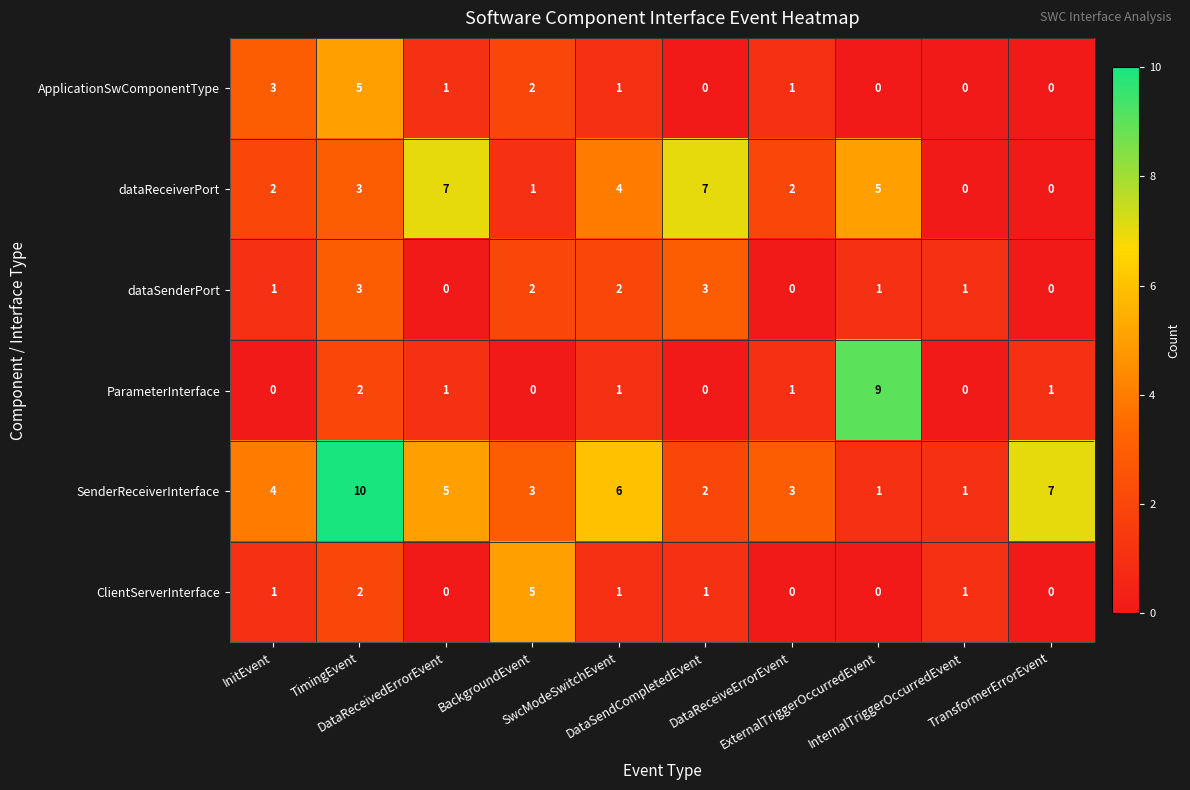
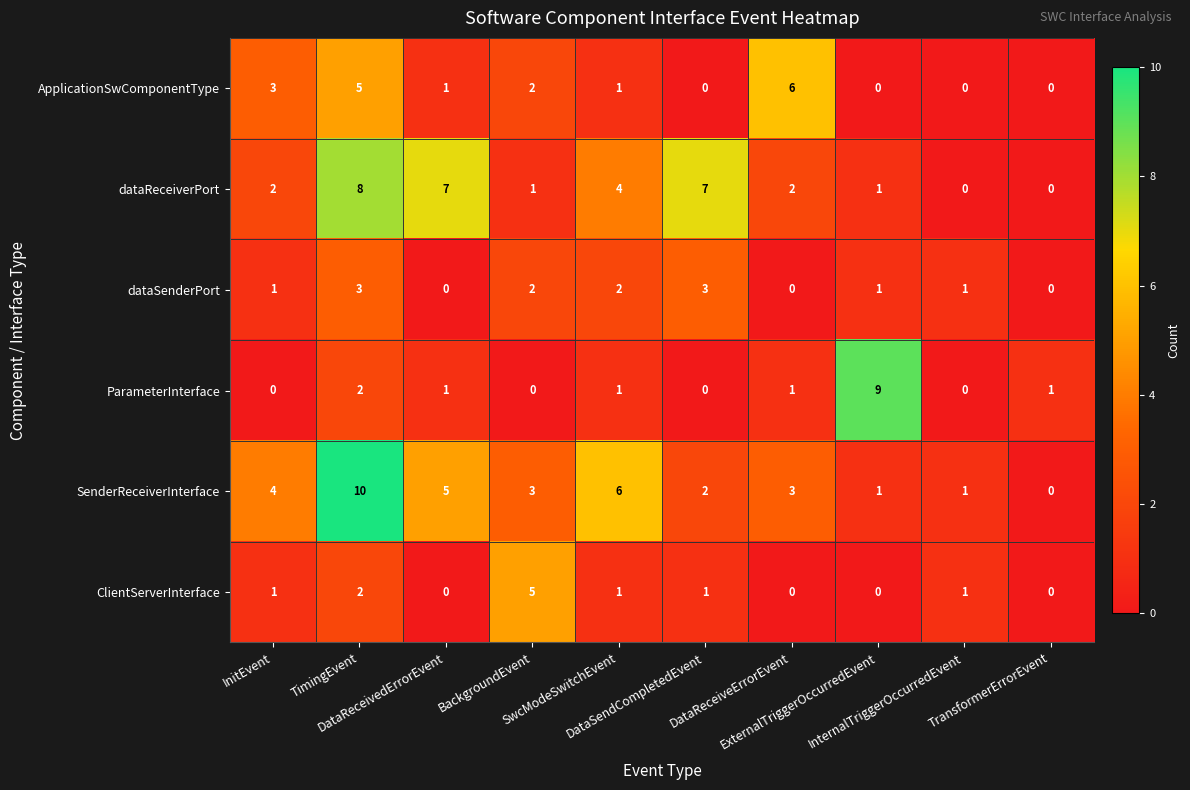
ApplicationSwComponentType, DataReceiveErrorEvent: 1 -> 6
dataReceiverPort, TimingEvent: 3 -> 8
dataReceiverPort, ExternalTriggerOccurredEvent: 5 -> 1
SenderReceiverInterface, TransformerErrorEvent: 7 -> 0
